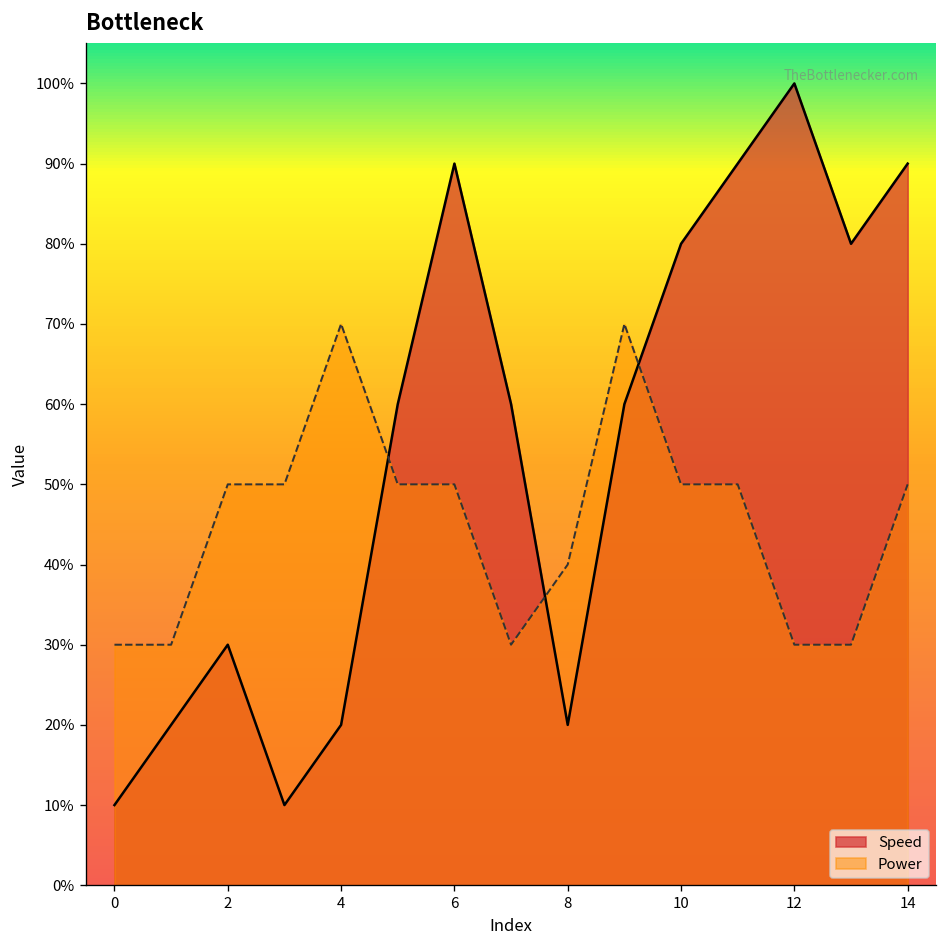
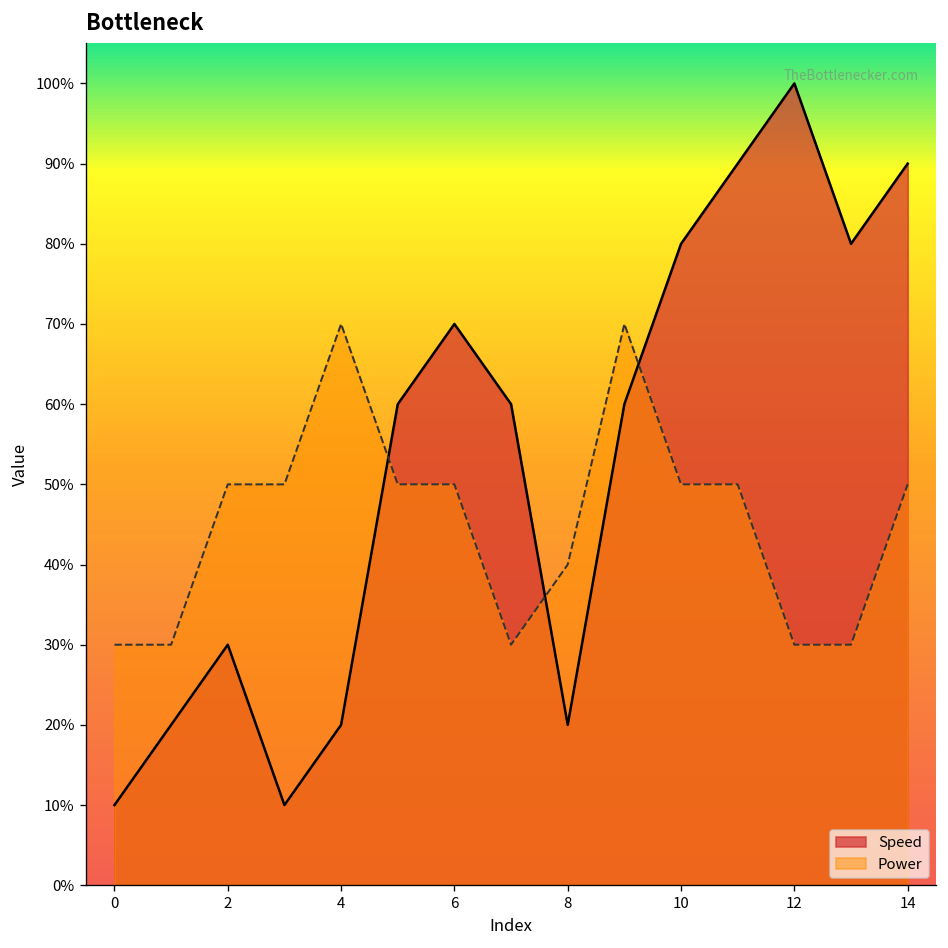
Speed, 6: 90% -> 70%
